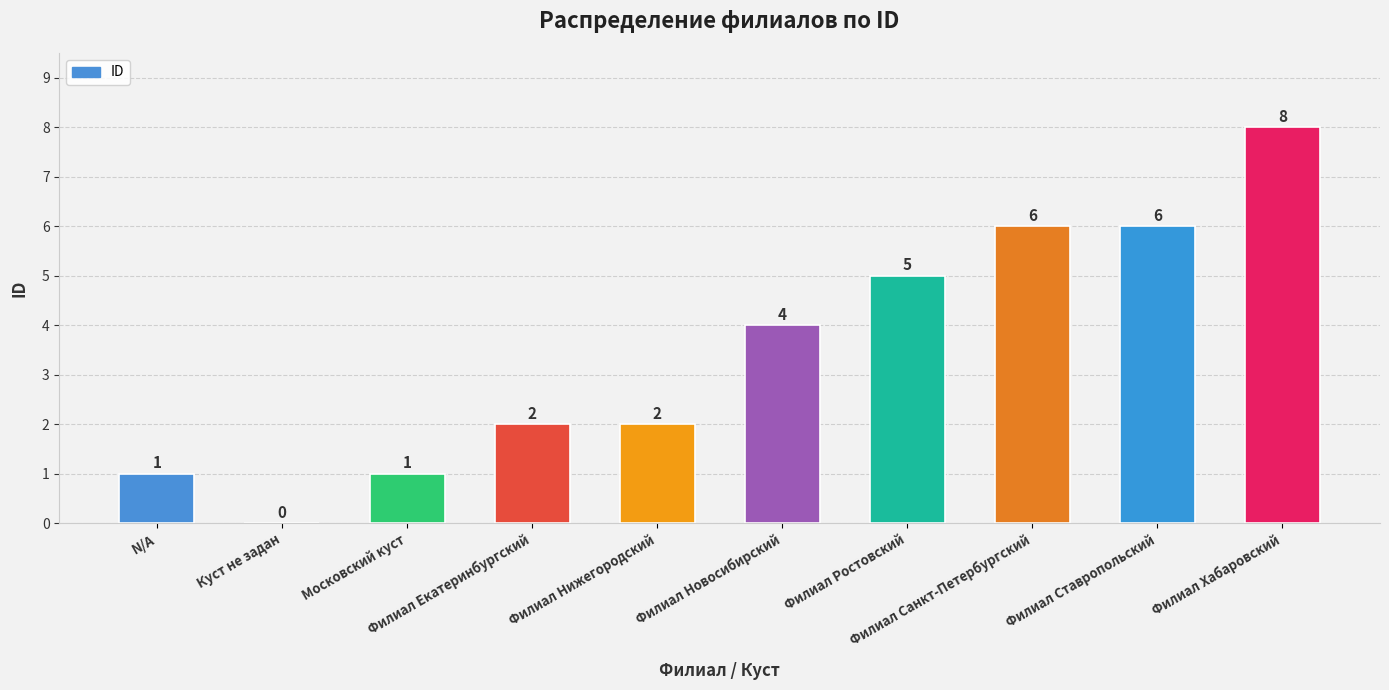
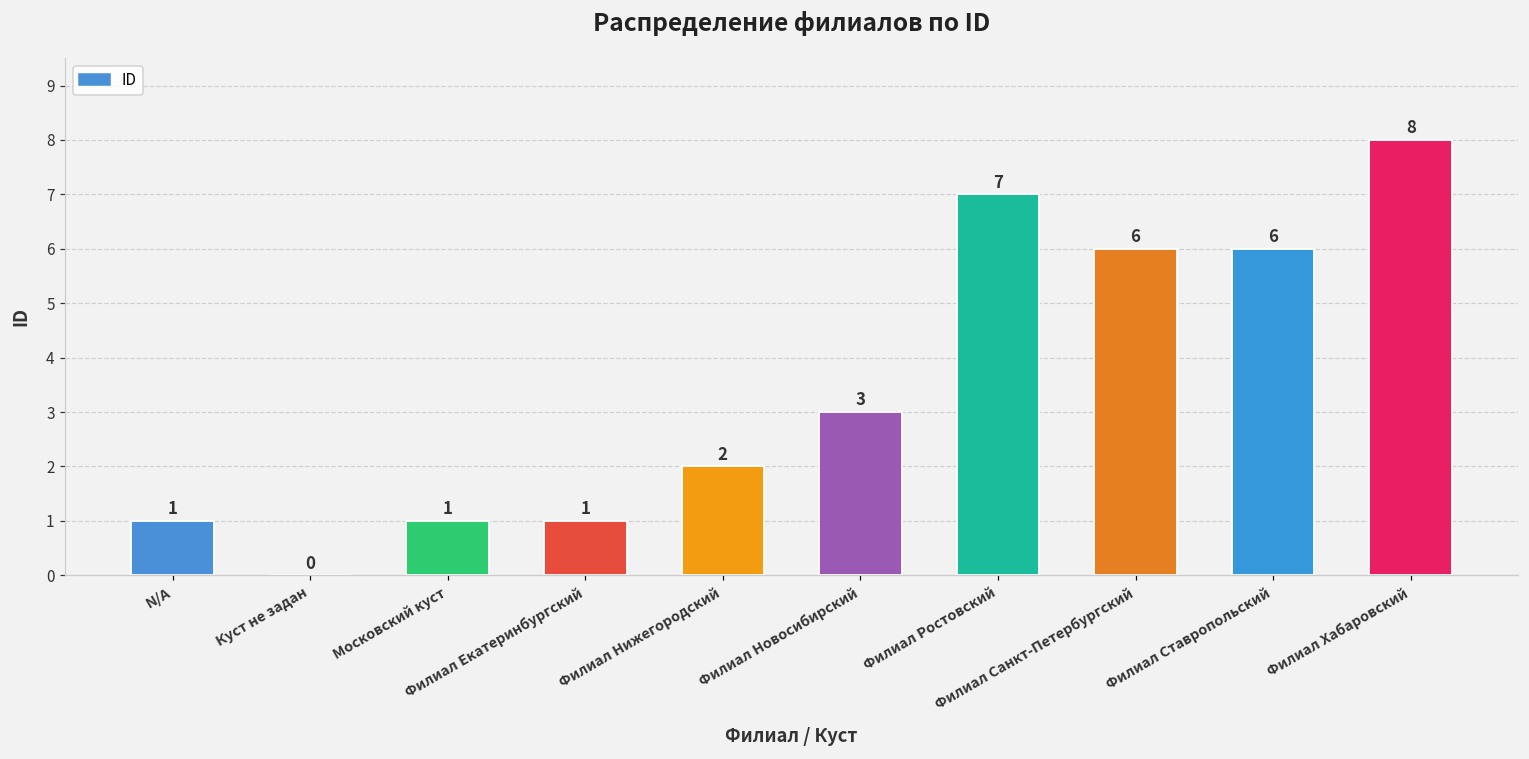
Филиал Екатеринбургский: 2 -> 1
Филиал Новосибирский: 4 -> 3
Филиал Ростовский: 5 -> 7
